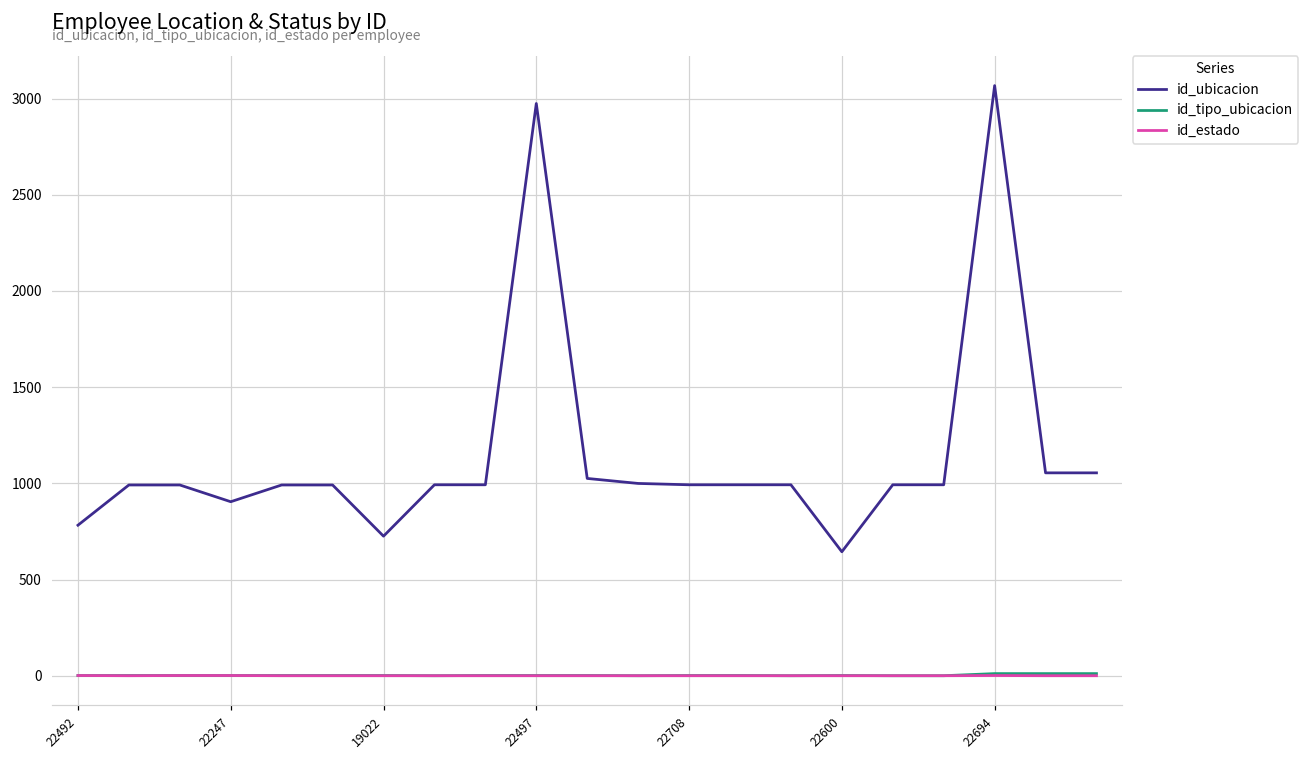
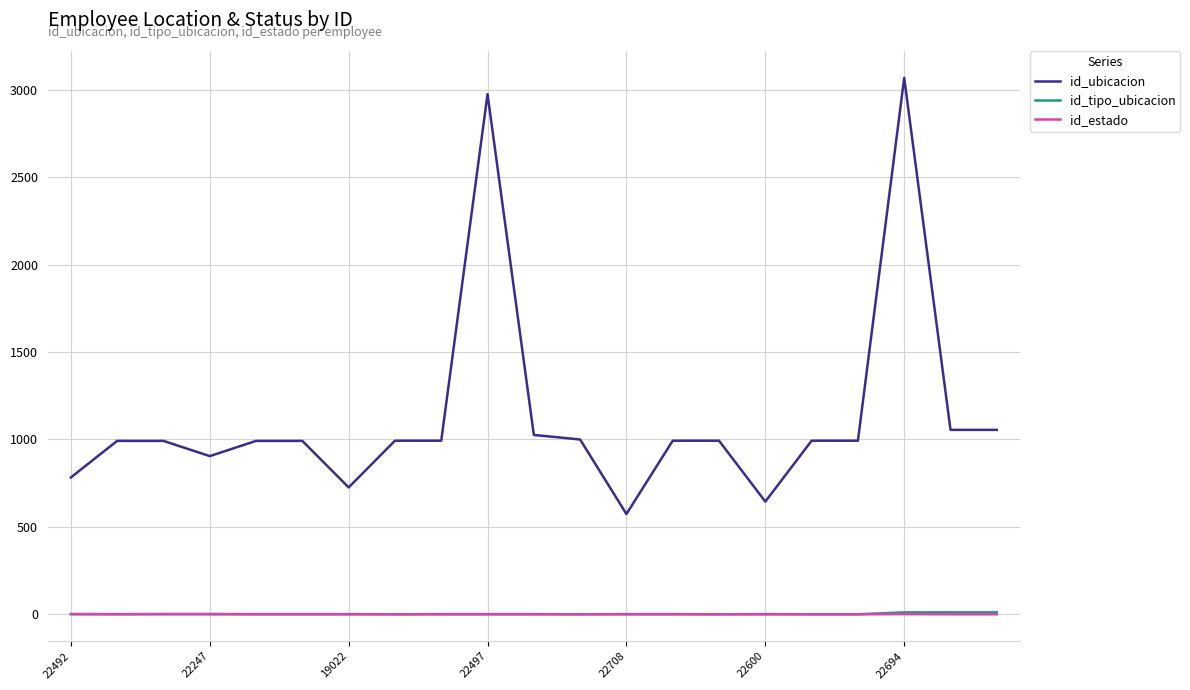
id_ubicacion, 22708: 990 -> 570
